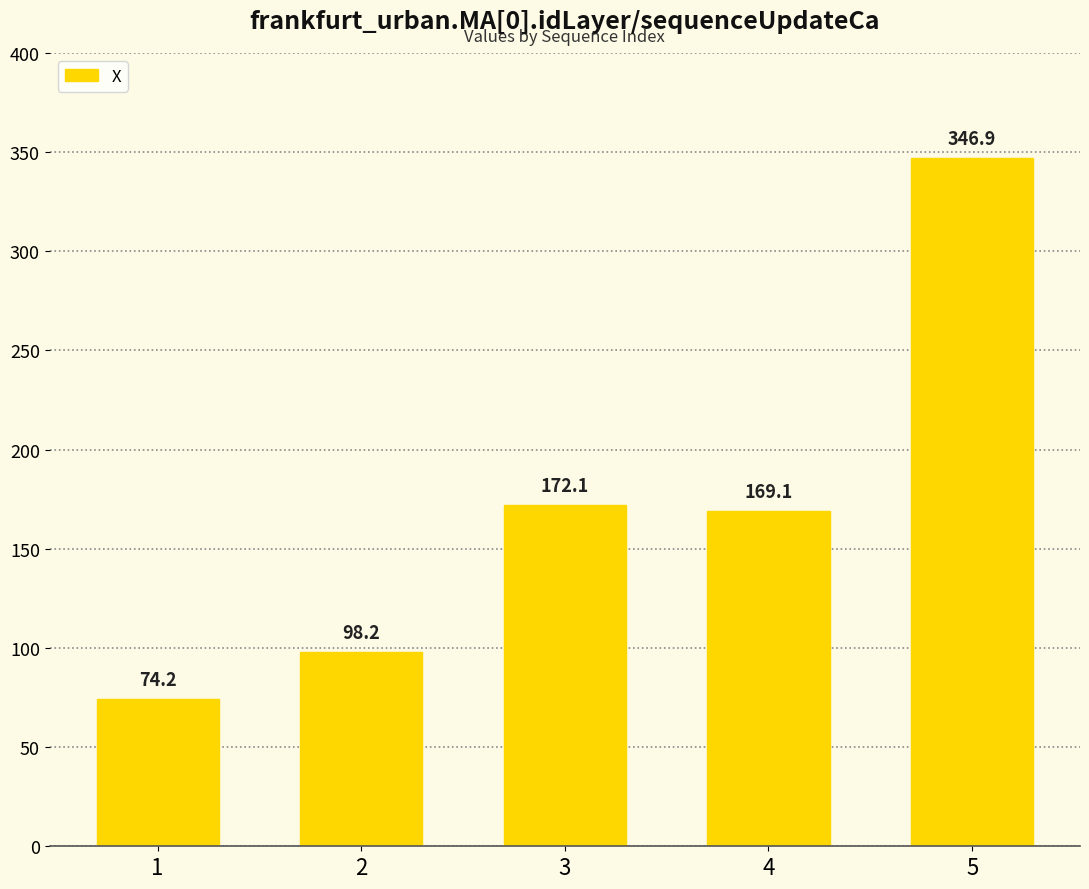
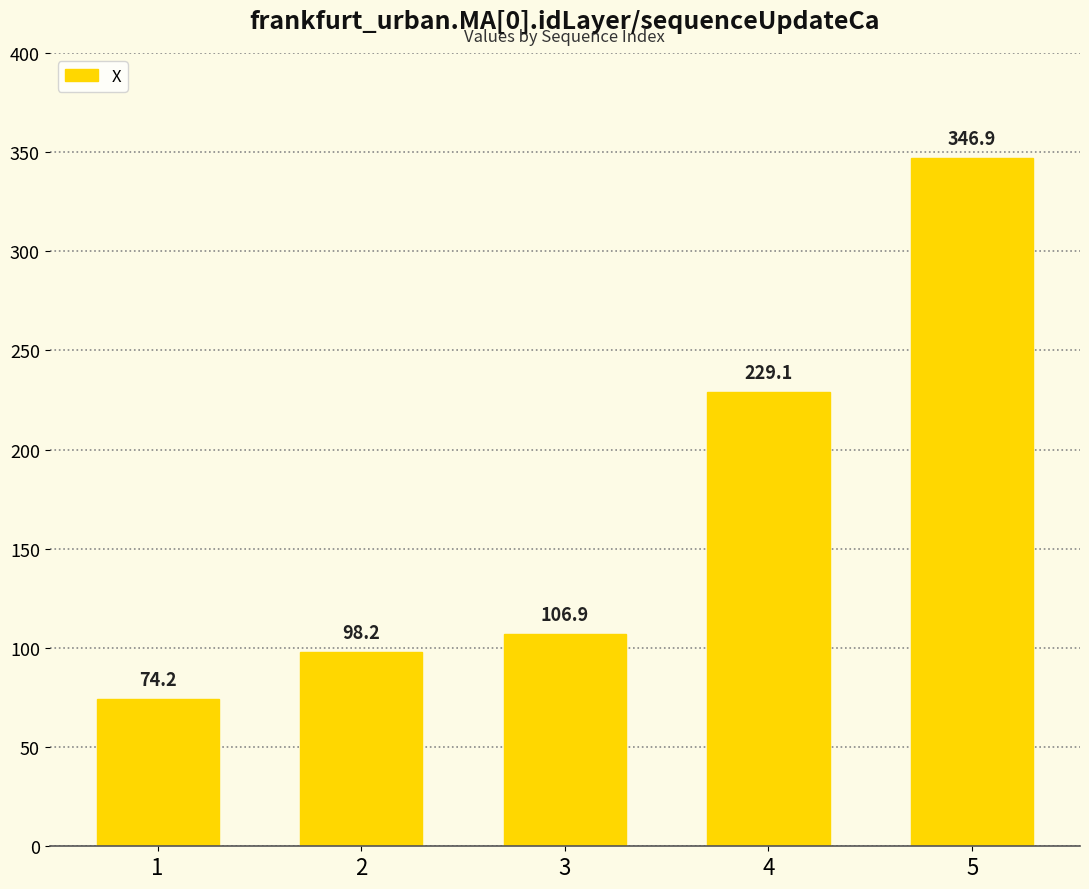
3: 172.1 -> 106.9
4: 169.1 -> 229.1
